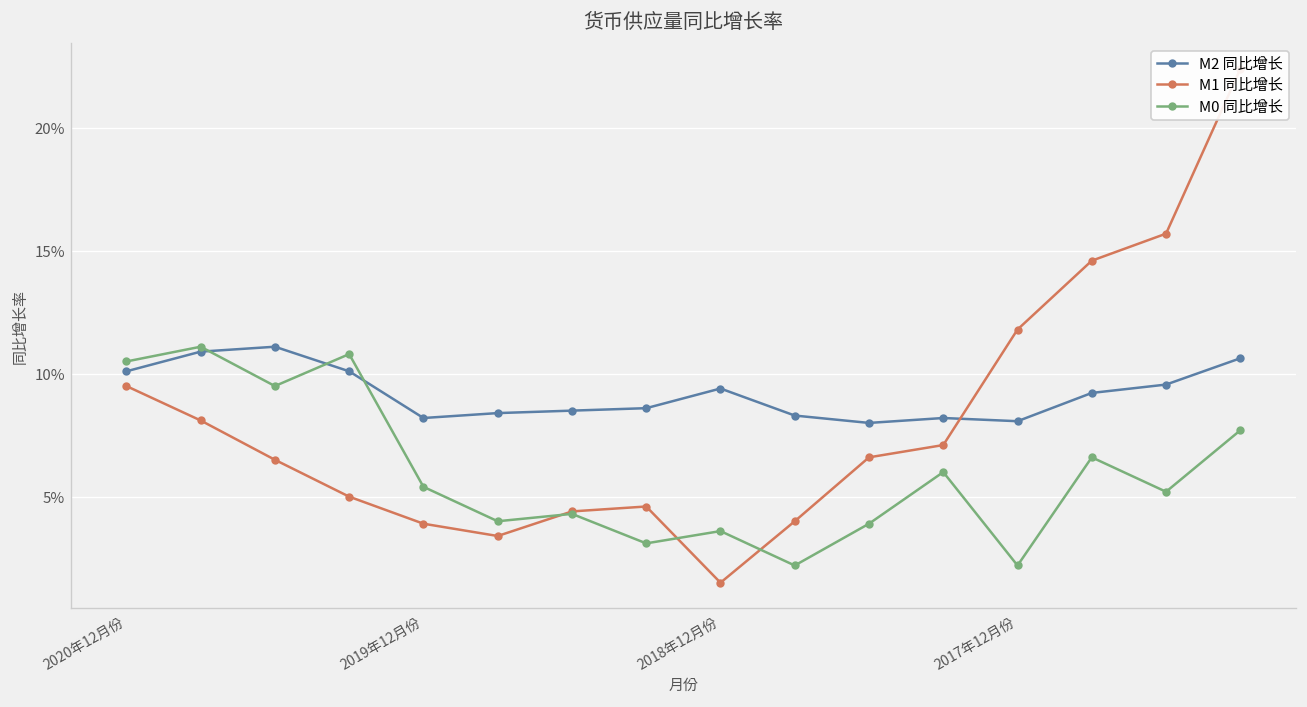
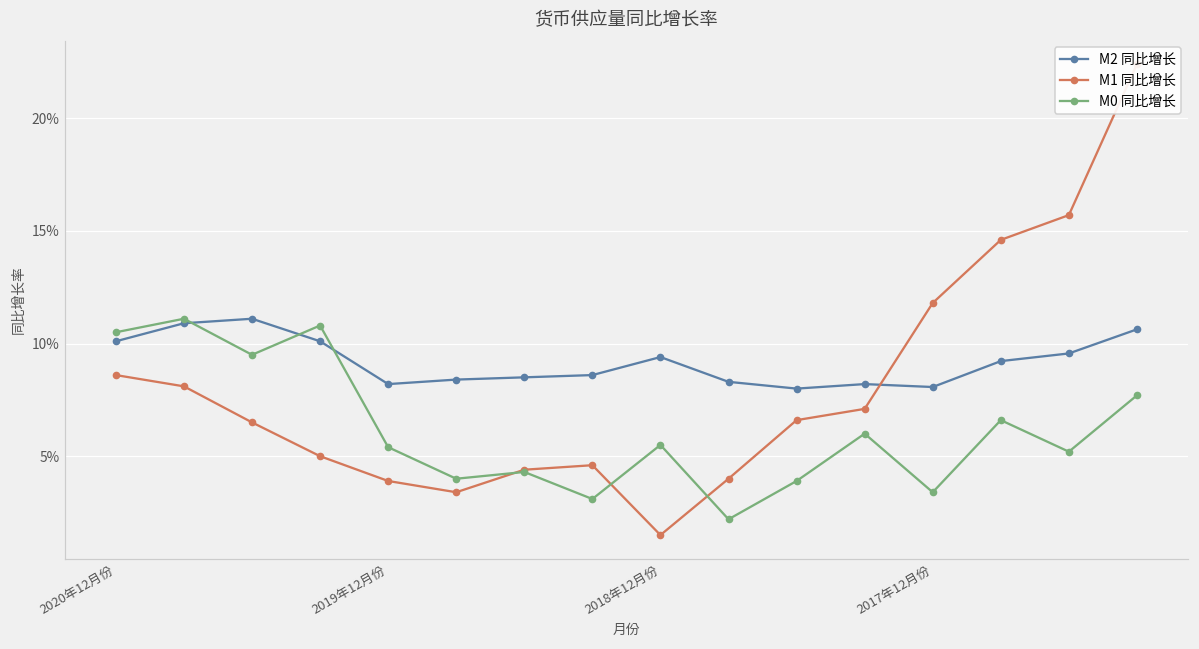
M1 同比增长, 2020年12月份: 9.5% -> 8.6%
M0 同比增长, 2018年12月份: 3.6% -> 5.5%
M0 同比增长, 2017年12月份: 2.2% -> 3.4%
